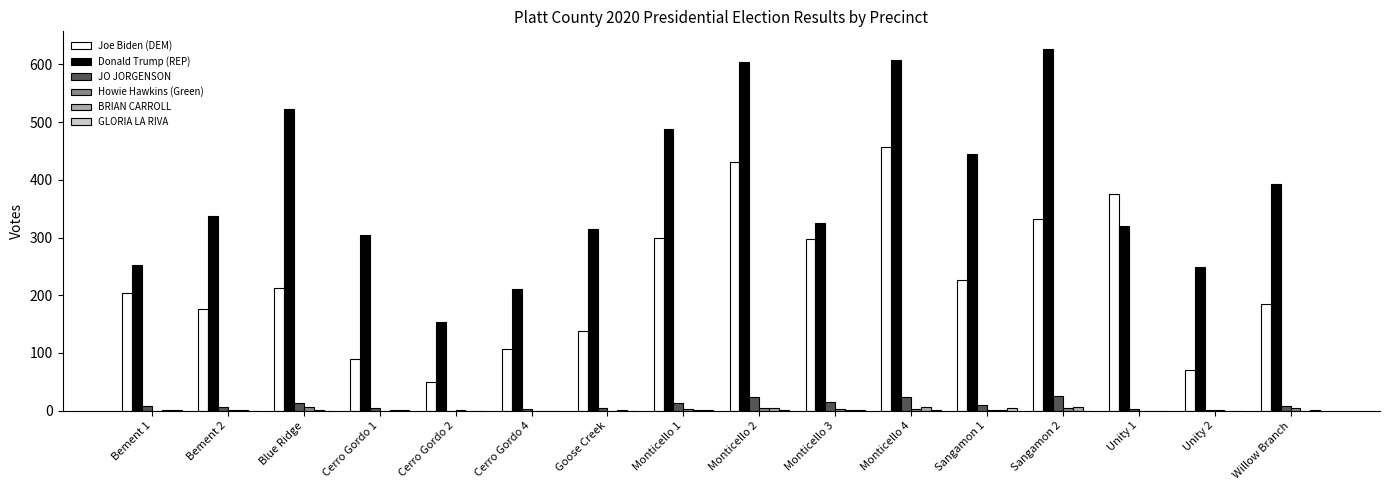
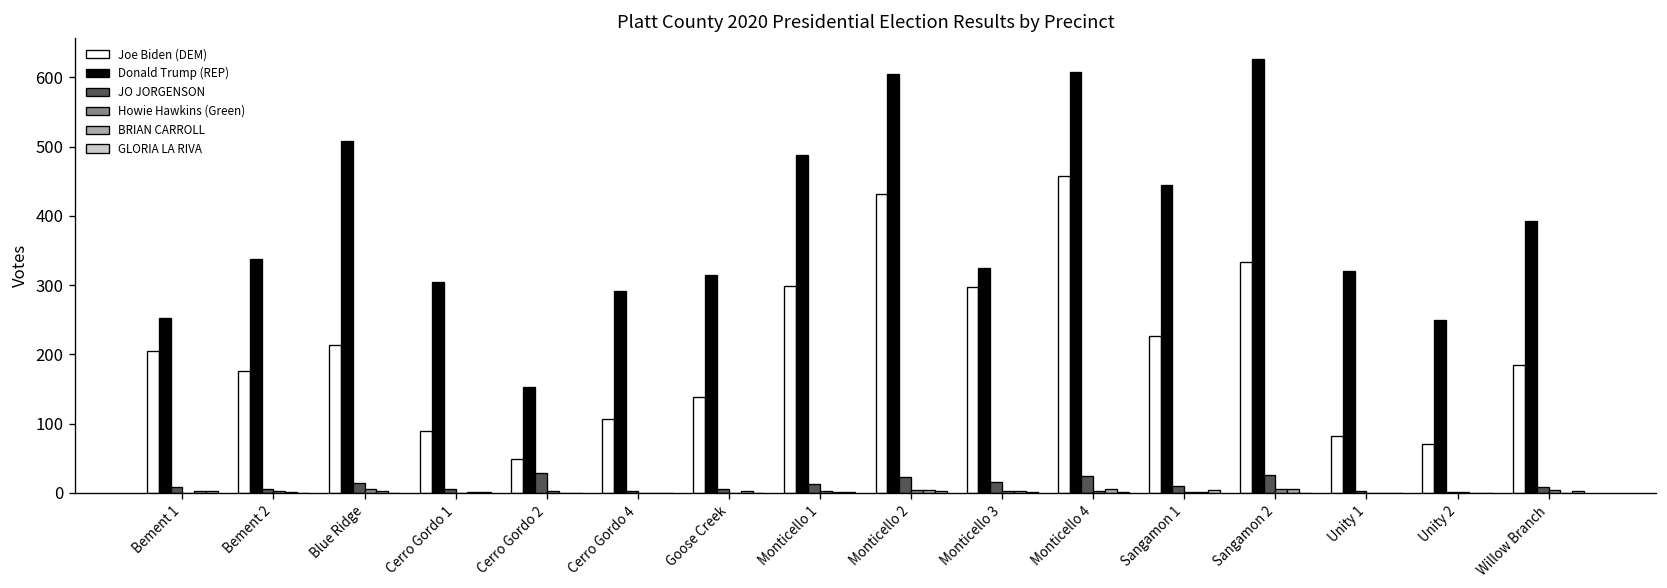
Donald Trump (REP), Blue Ridge: 520 -> 510
JO JORGENSON, Cerro Gordo 2: 0 -> 30
Donald Trump (REP), Cerro Gordo 4: 210 -> 290
Joe Biden (DEM), Unity 1: 380 -> 80
